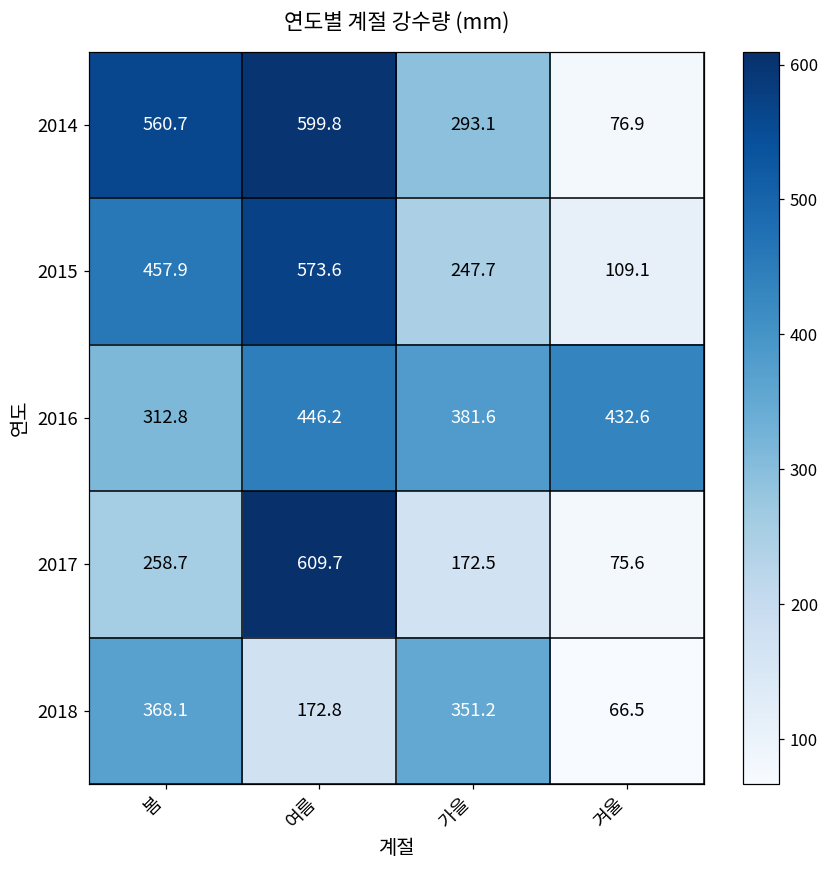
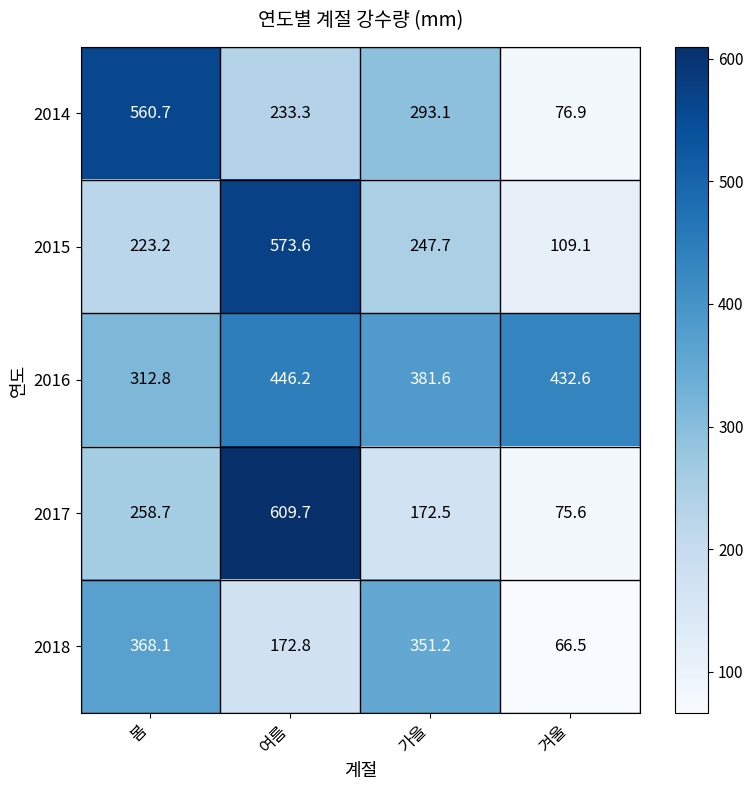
2014, 여름: 599.8 -> 233.3
2015, 봄: 457.9 -> 223.2
